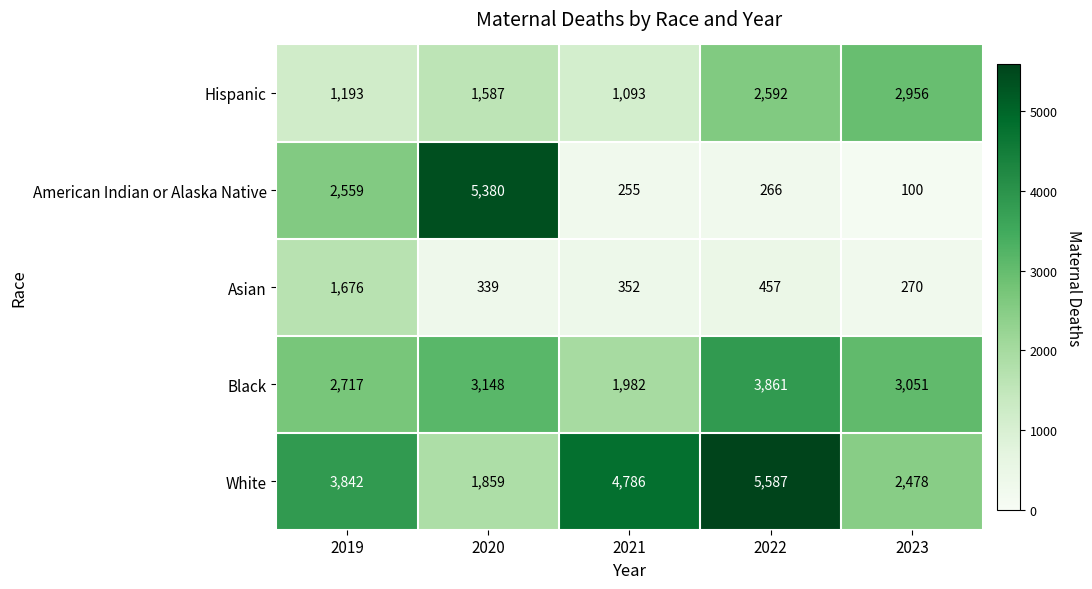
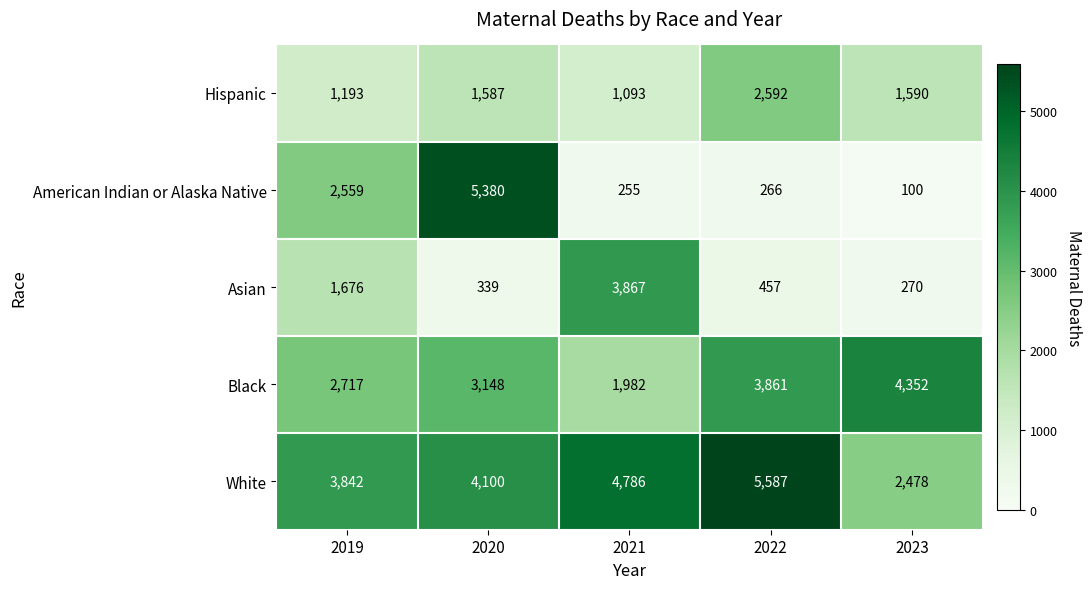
Hispanic, 2023: 2,956 -> 1,590
Asian, 2021: 352 -> 3,867
Black, 2023: 3,051 -> 4,352
White, 2020: 1,859 -> 4,100
